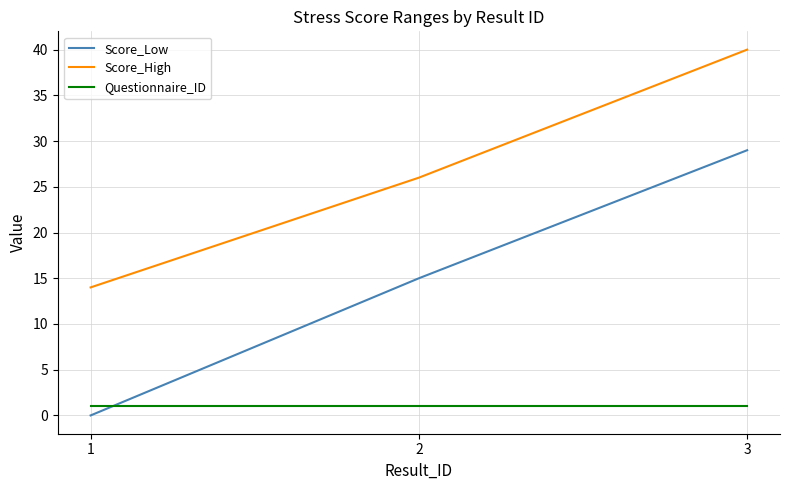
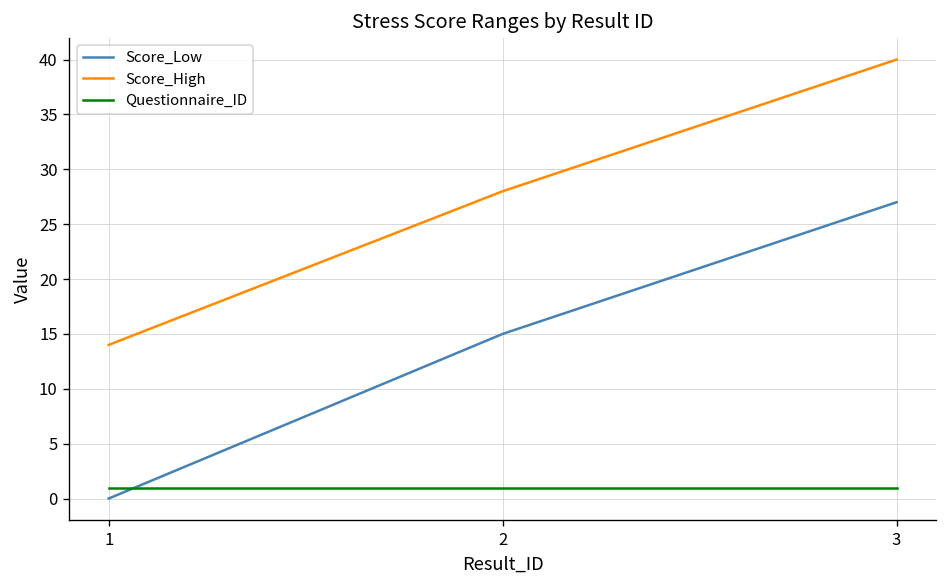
Score_High, 2: 26 -> 28
Score_Low, 3: 29 -> 27
